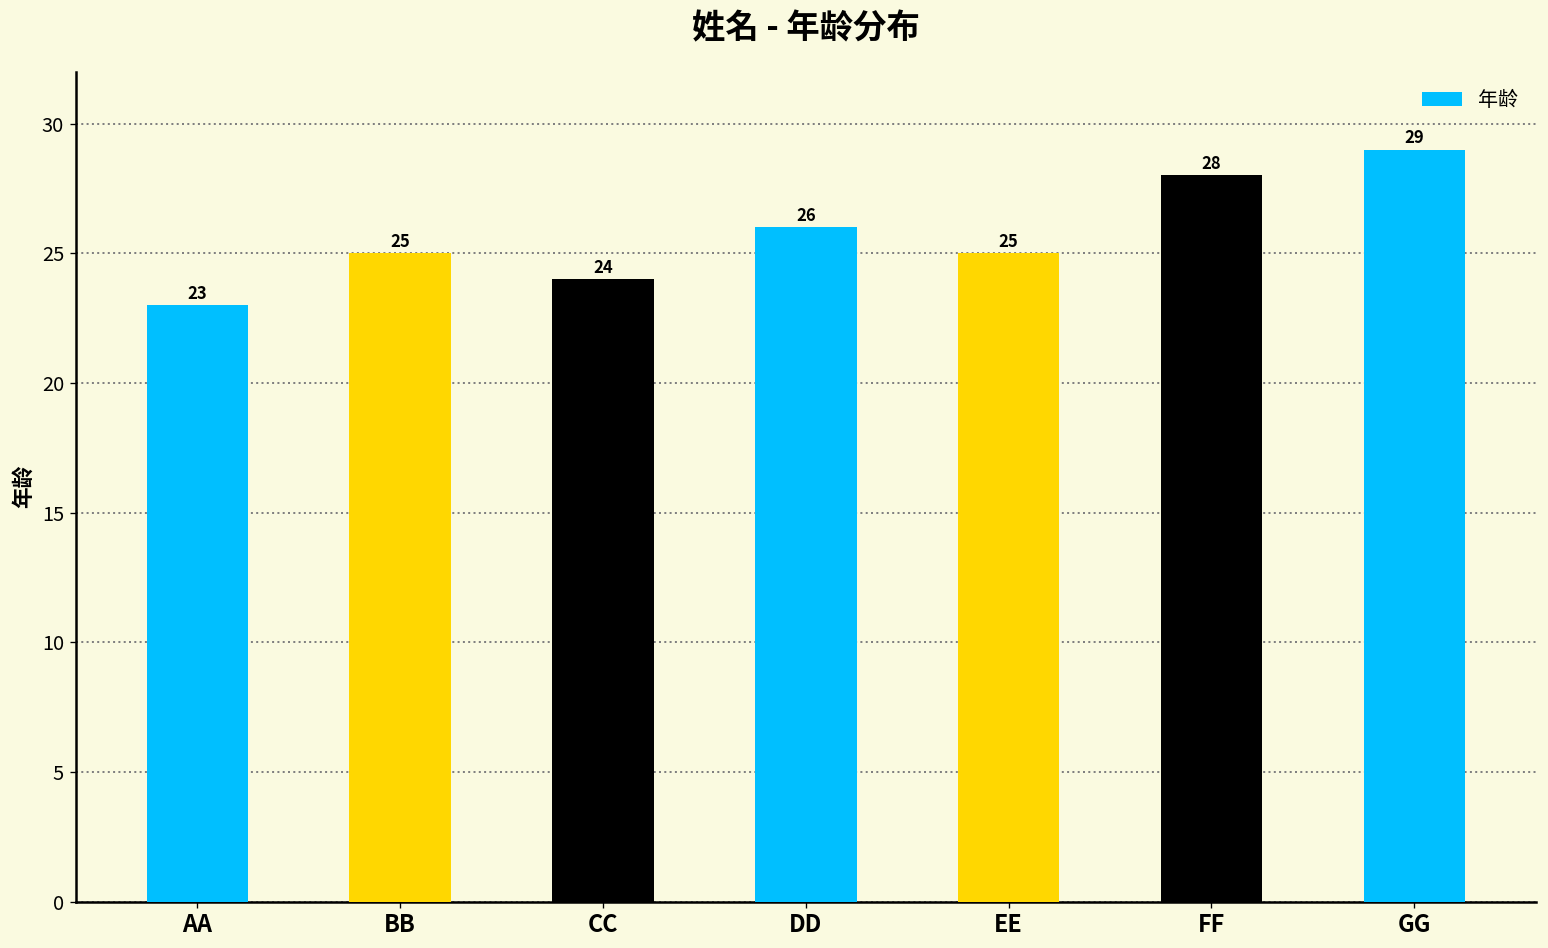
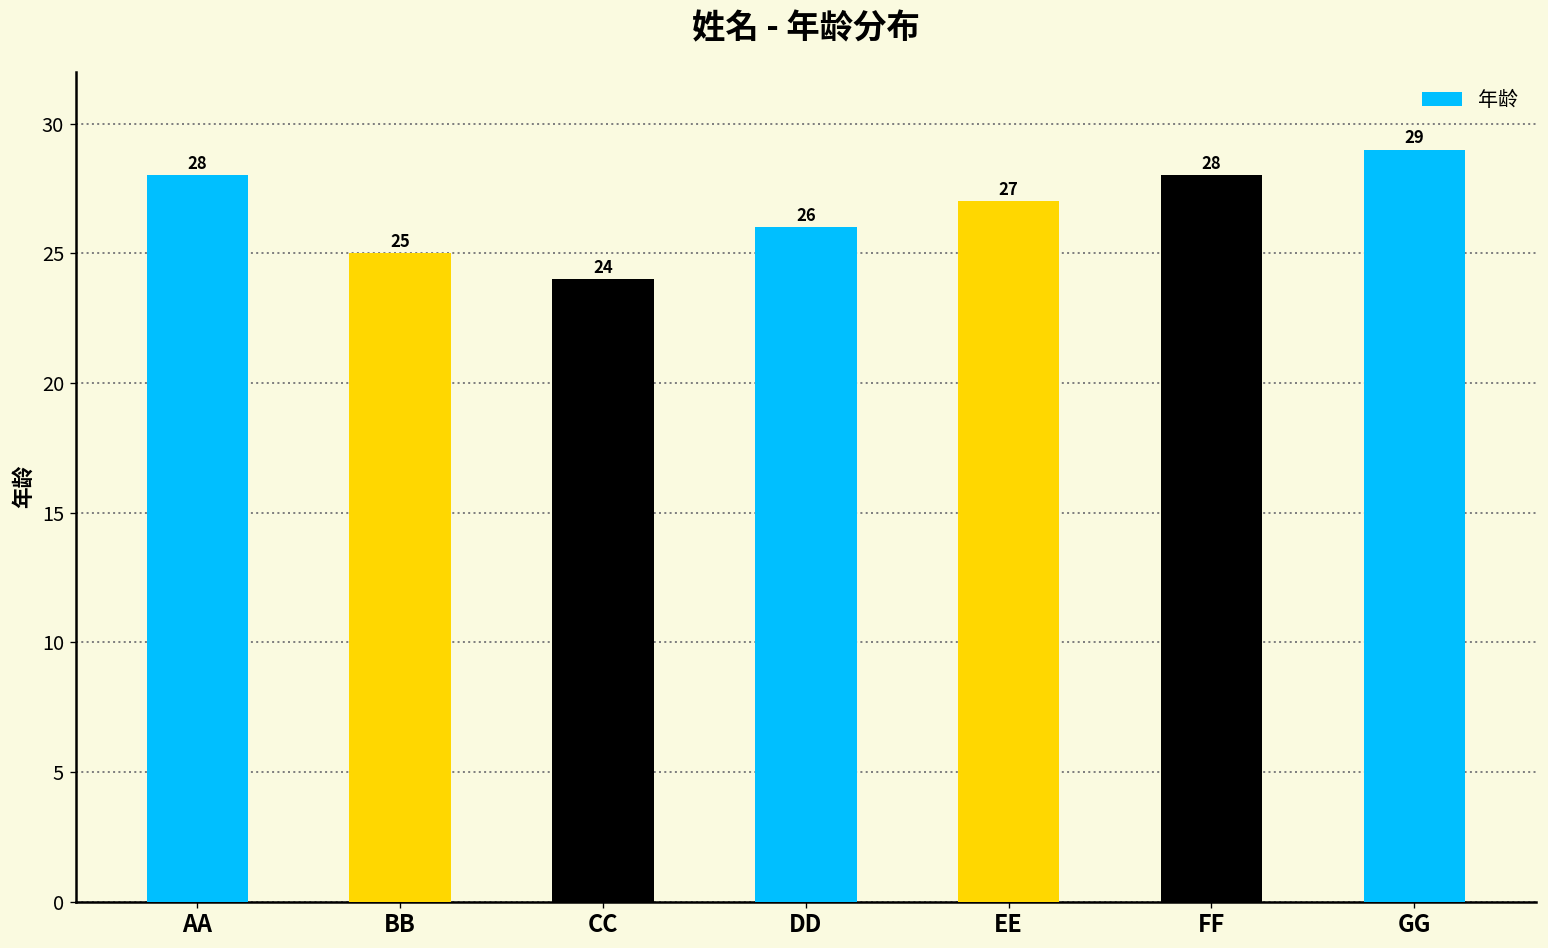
AA: 23 -> 28
EE: 25 -> 27
